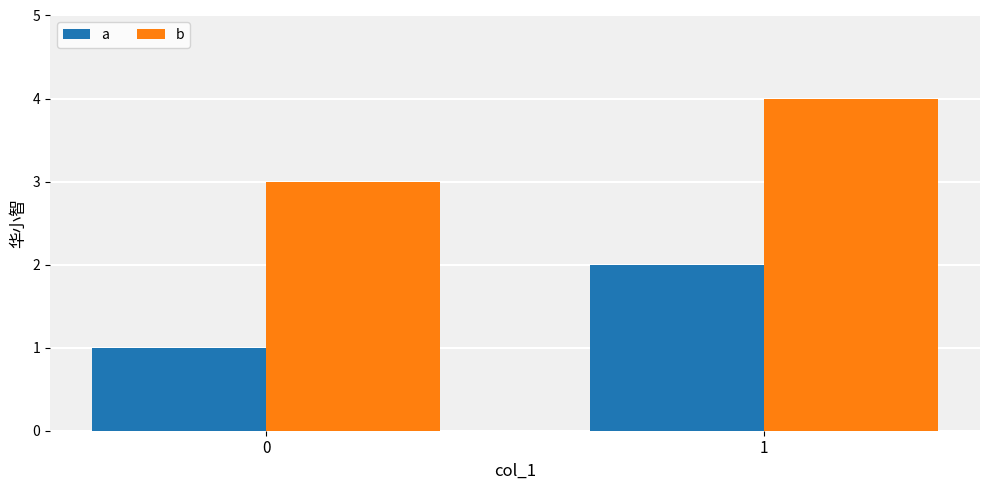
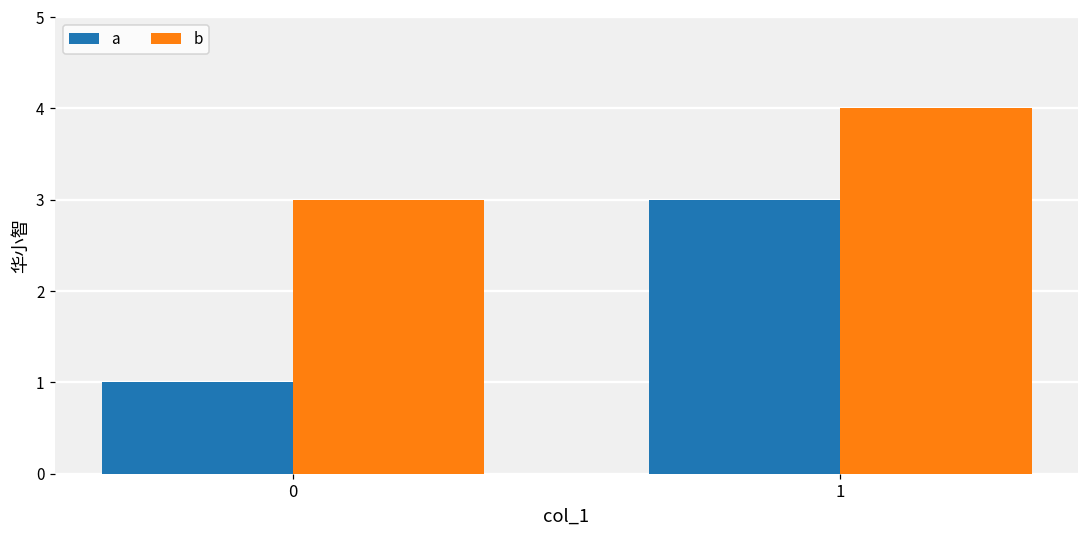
a, 1: 2 -> 3
